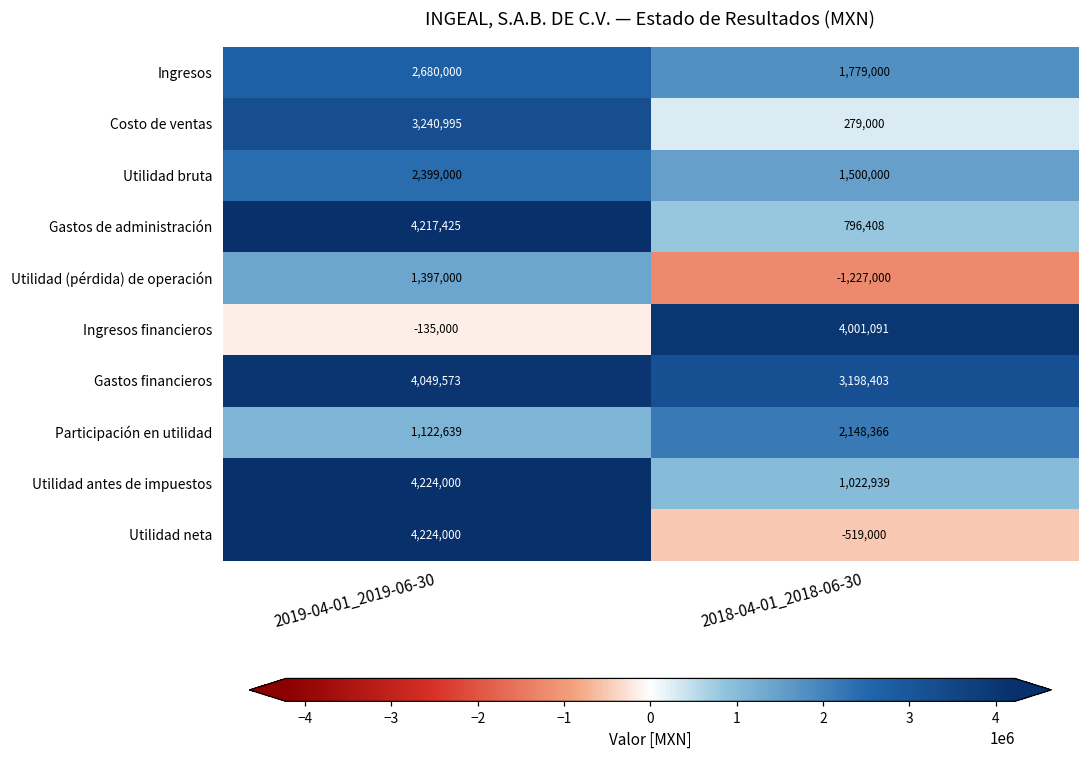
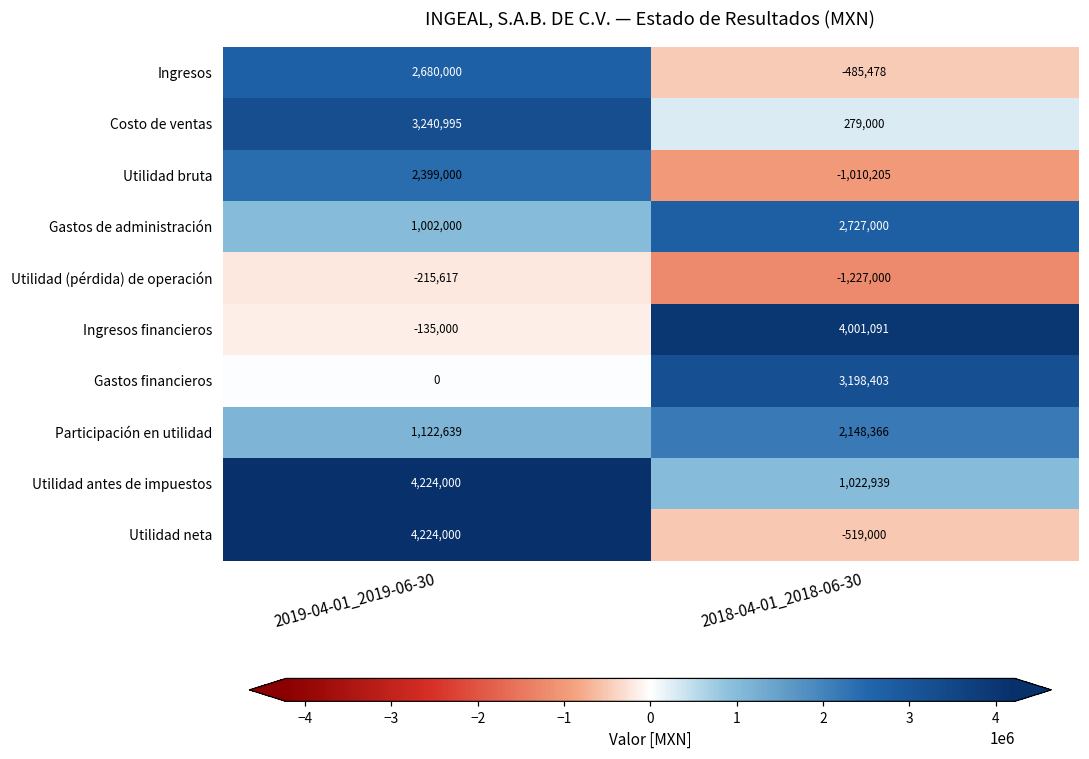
Ingresos, 2018-04-01_2018-06-30: 1,779,000 -> -485,478
Utilidad bruta, 2018-04-01_2018-06-30: 1,500,000 -> -1,010,205
Gastos de administración, 2019-04-01_2019-06-30: 4,217,425 -> 1,002,000
Gastos de administración, 2018-04-01_2018-06-30: 796,408 -> 2,727,000
Utilidad (pérdida) de operación, 2019-04-01_2019-06-30: 1,397,000 -> -215,617
Gastos financieros, 2019-04-01_2019-06-30: 4,049,573 -> 0
